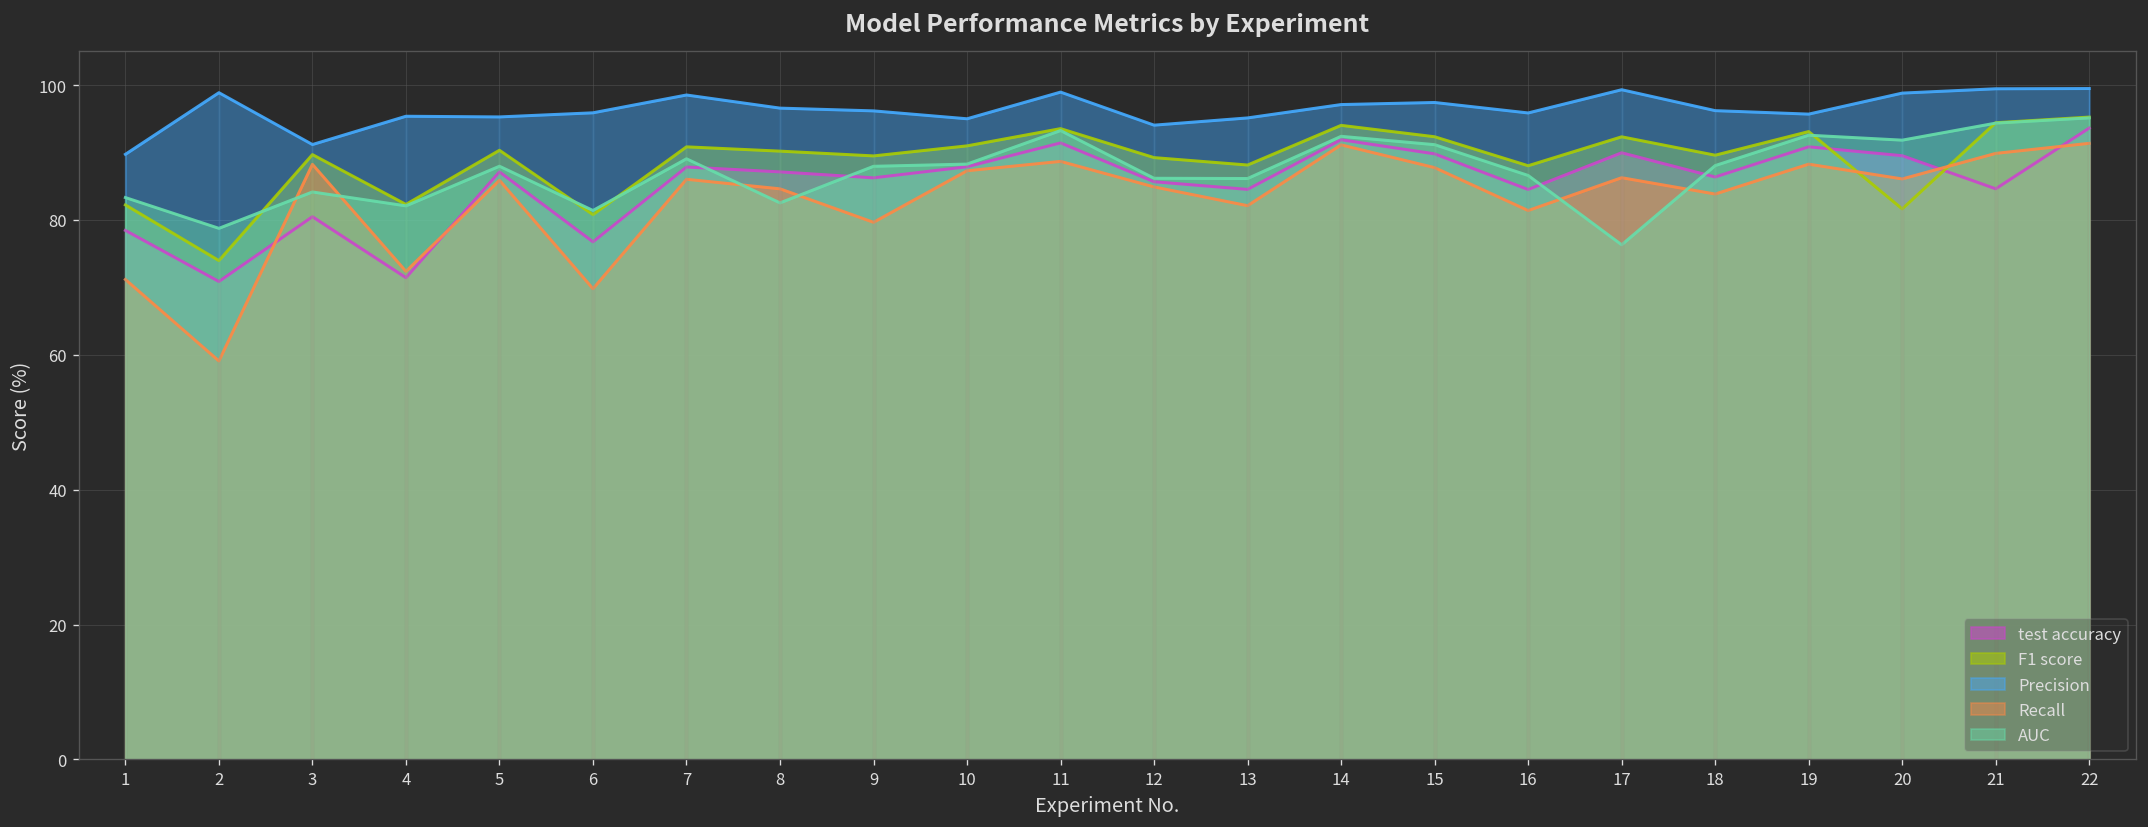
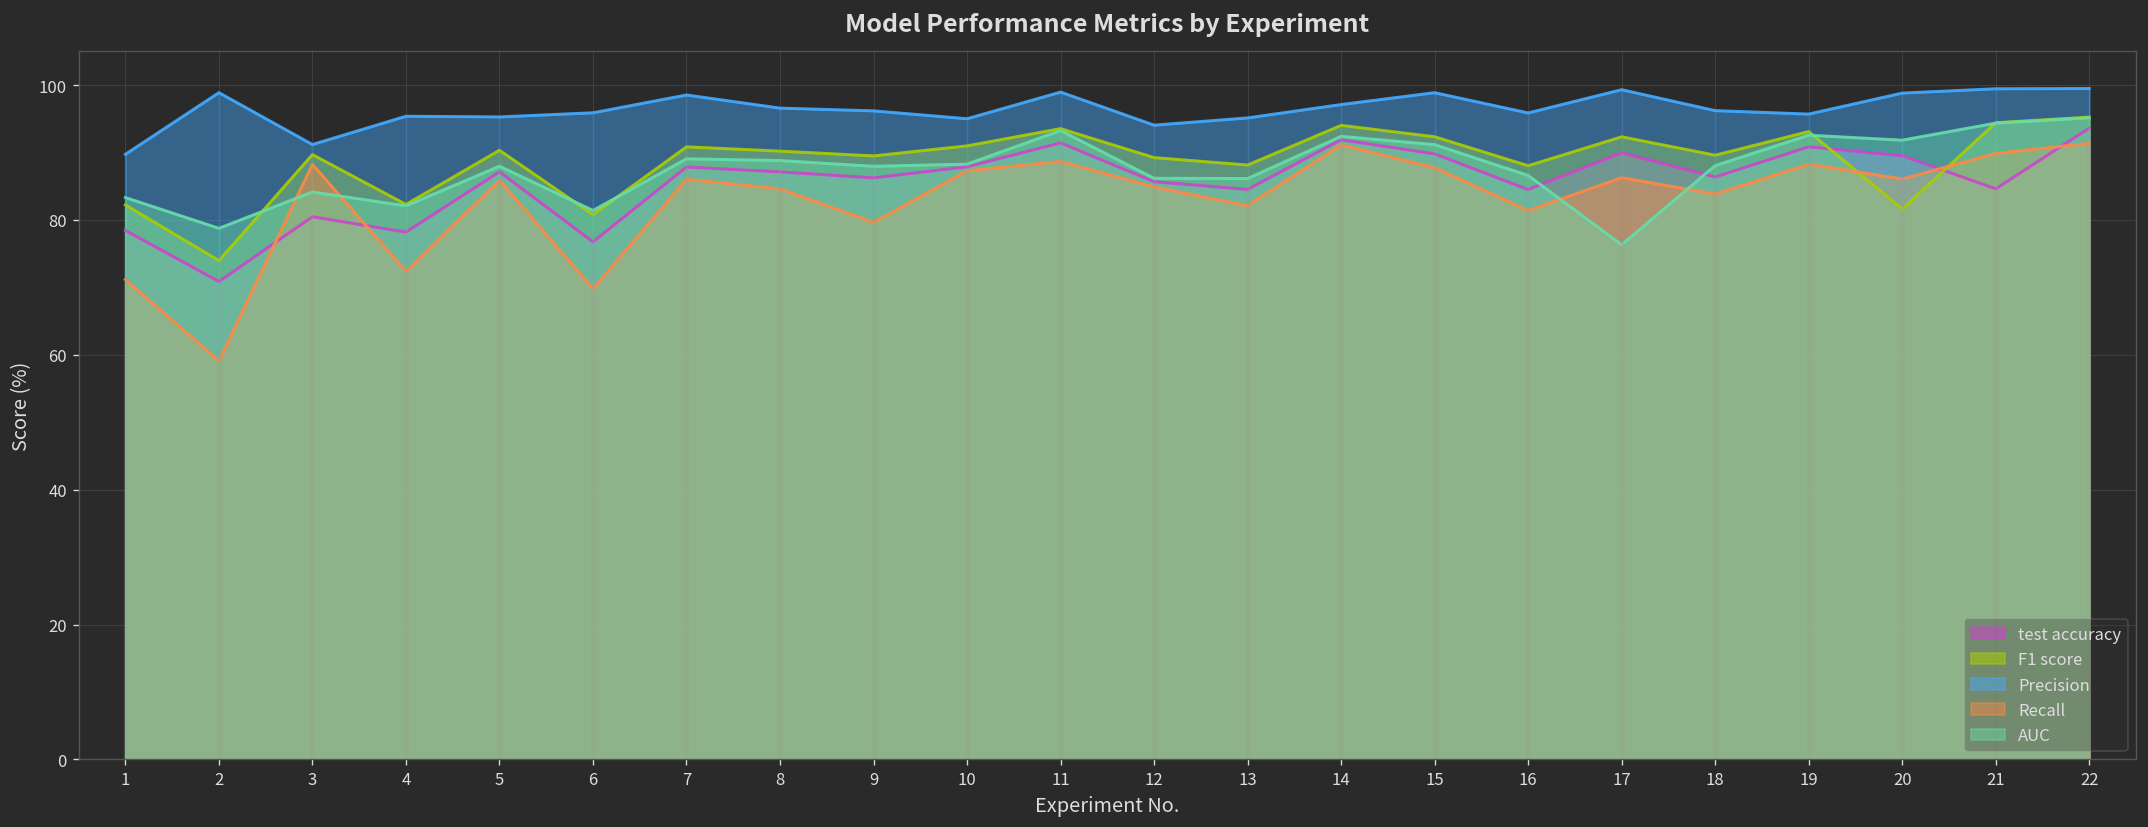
test accuracy, 4: 71 -> 78
AUC, 8: 83 -> 89
Precision, 15: 97 -> 99
